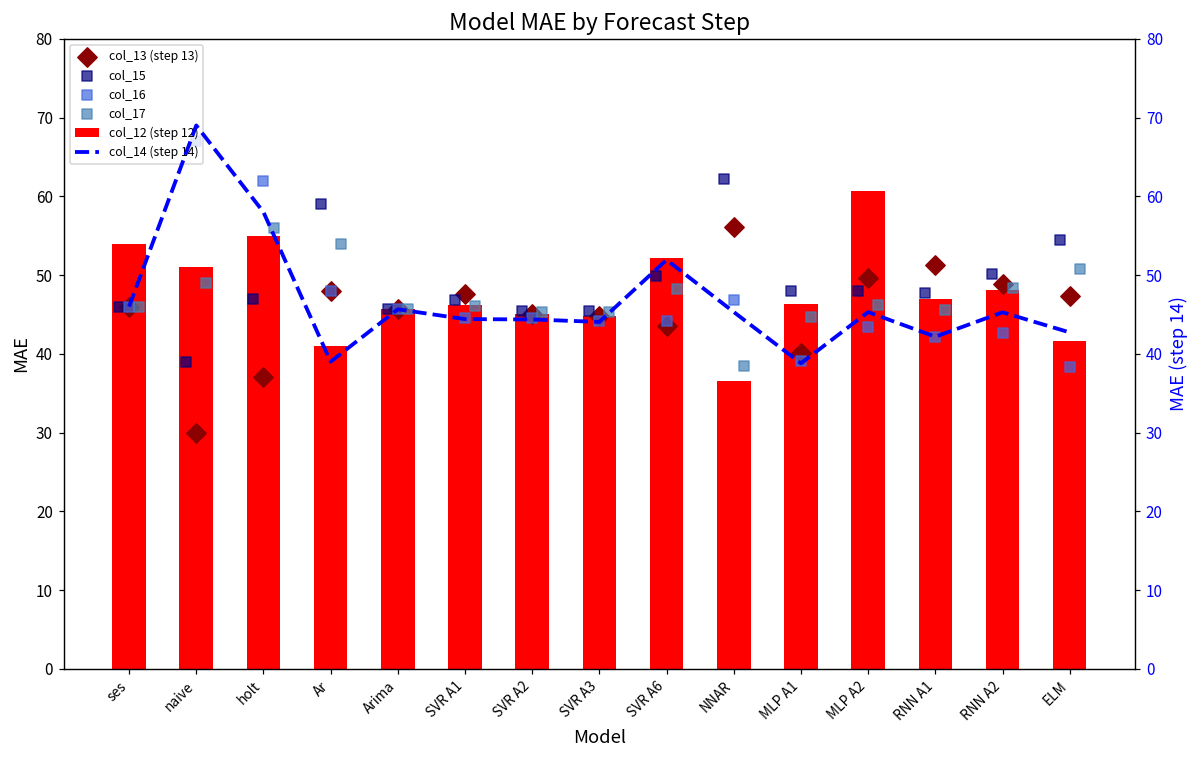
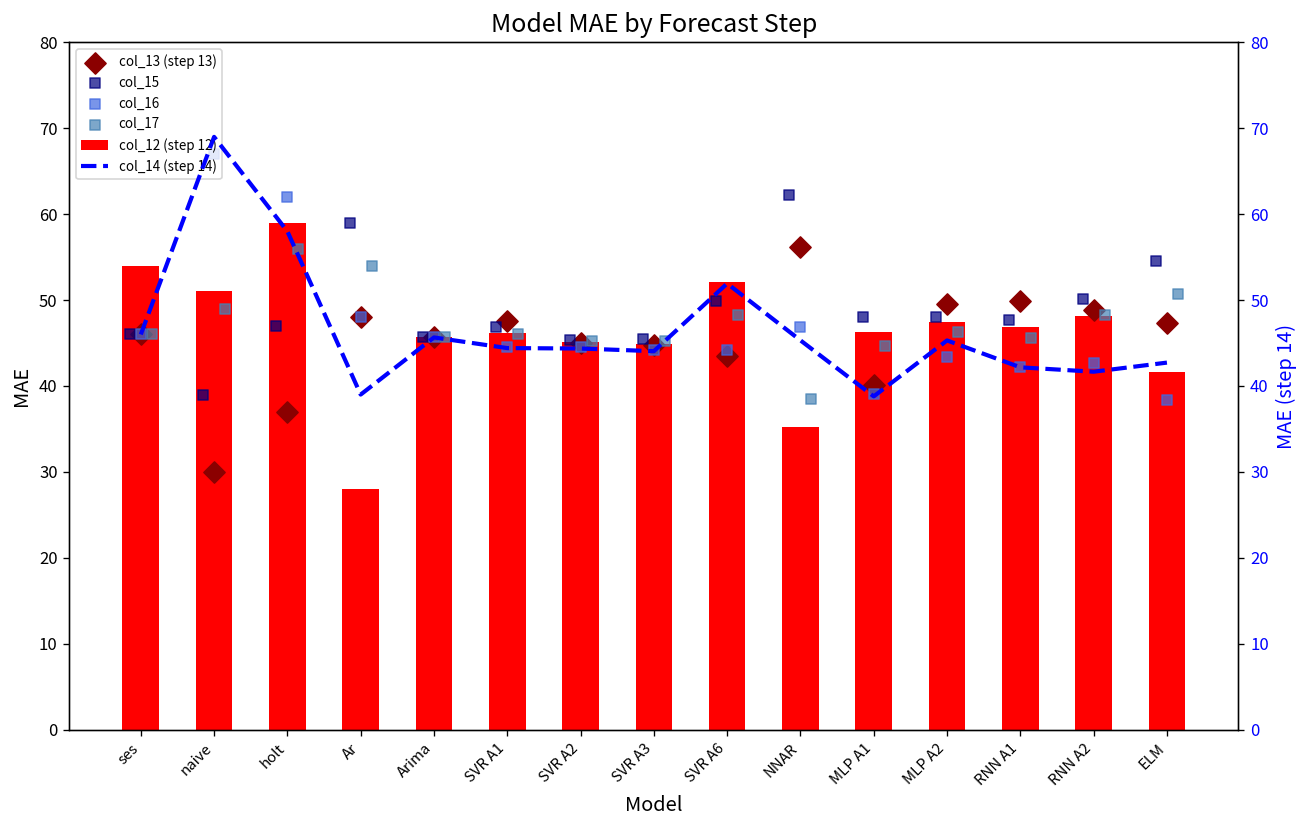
col_12 (step 12), holt: 55 -> 59
col_12 (step 12), Ar: 41 -> 28
col_12 (step 12), NNAR: 37 -> 35
col_12 (step 12), MLP A2: 61 -> 47
col_13 (step 13), RNN A1: 51 -> 50
col_14 (step 14), RNN A2: 45 -> 42
